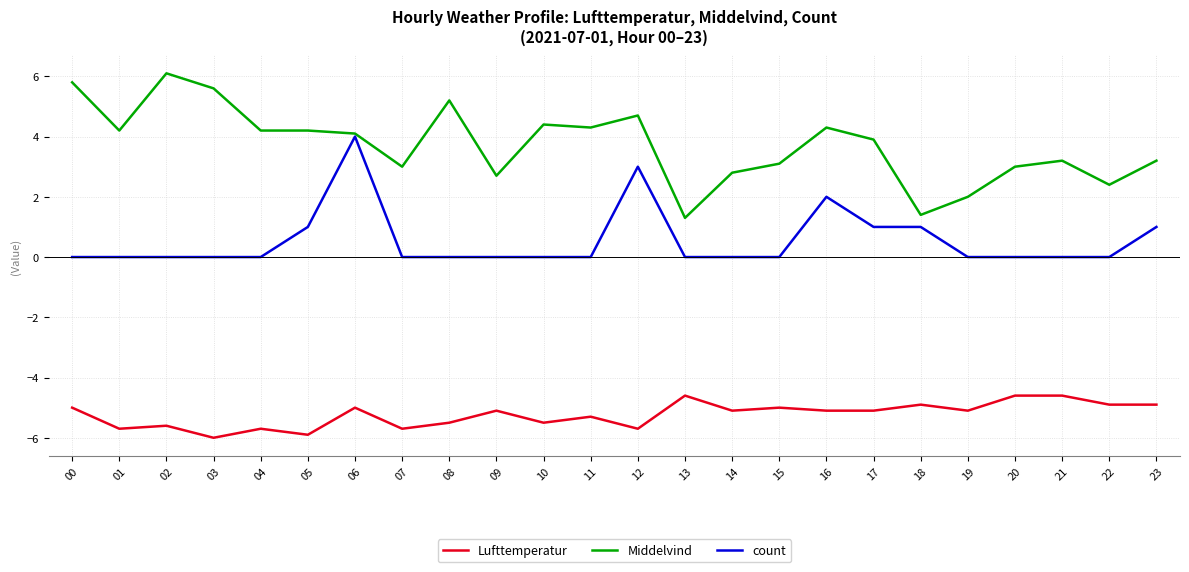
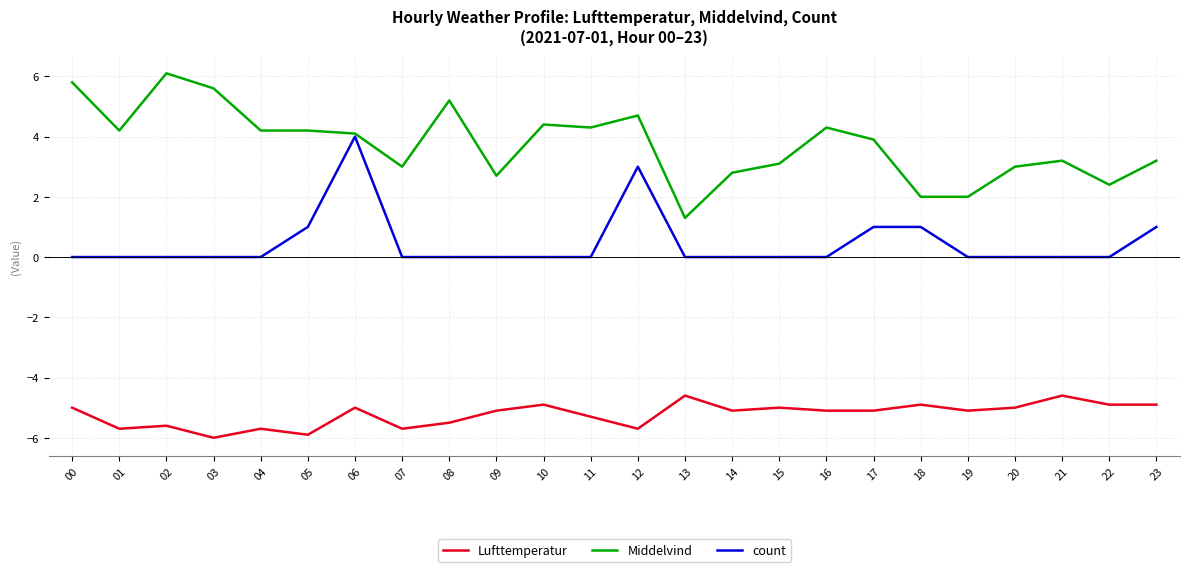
Lufttemperatur, 10: -5.5 -> -4.9
count, 16: 2 -> 0
Middelvind, 18: 1.4 -> 2.0
Lufttemperatur, 20: -4.6 -> -5.0
